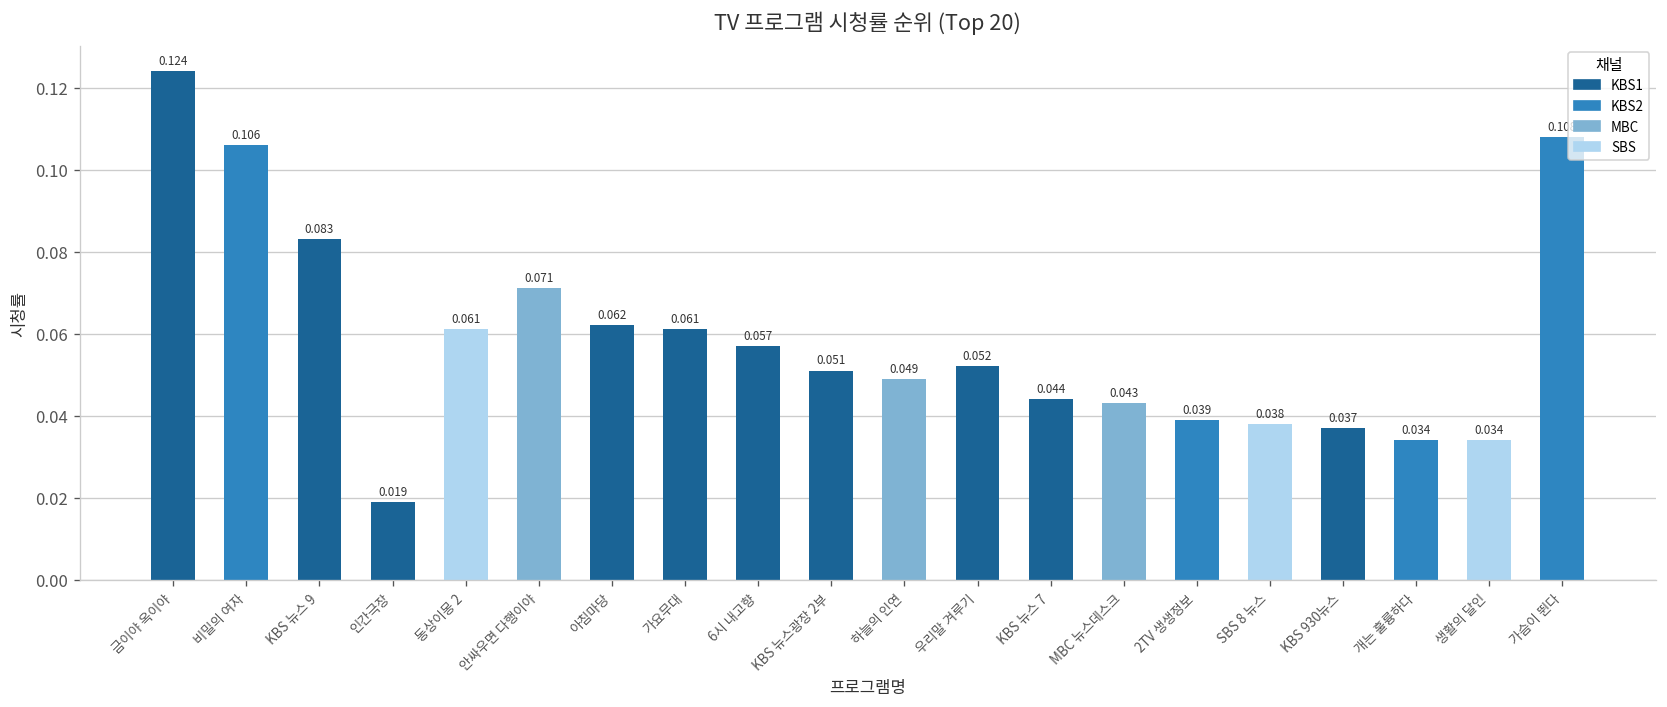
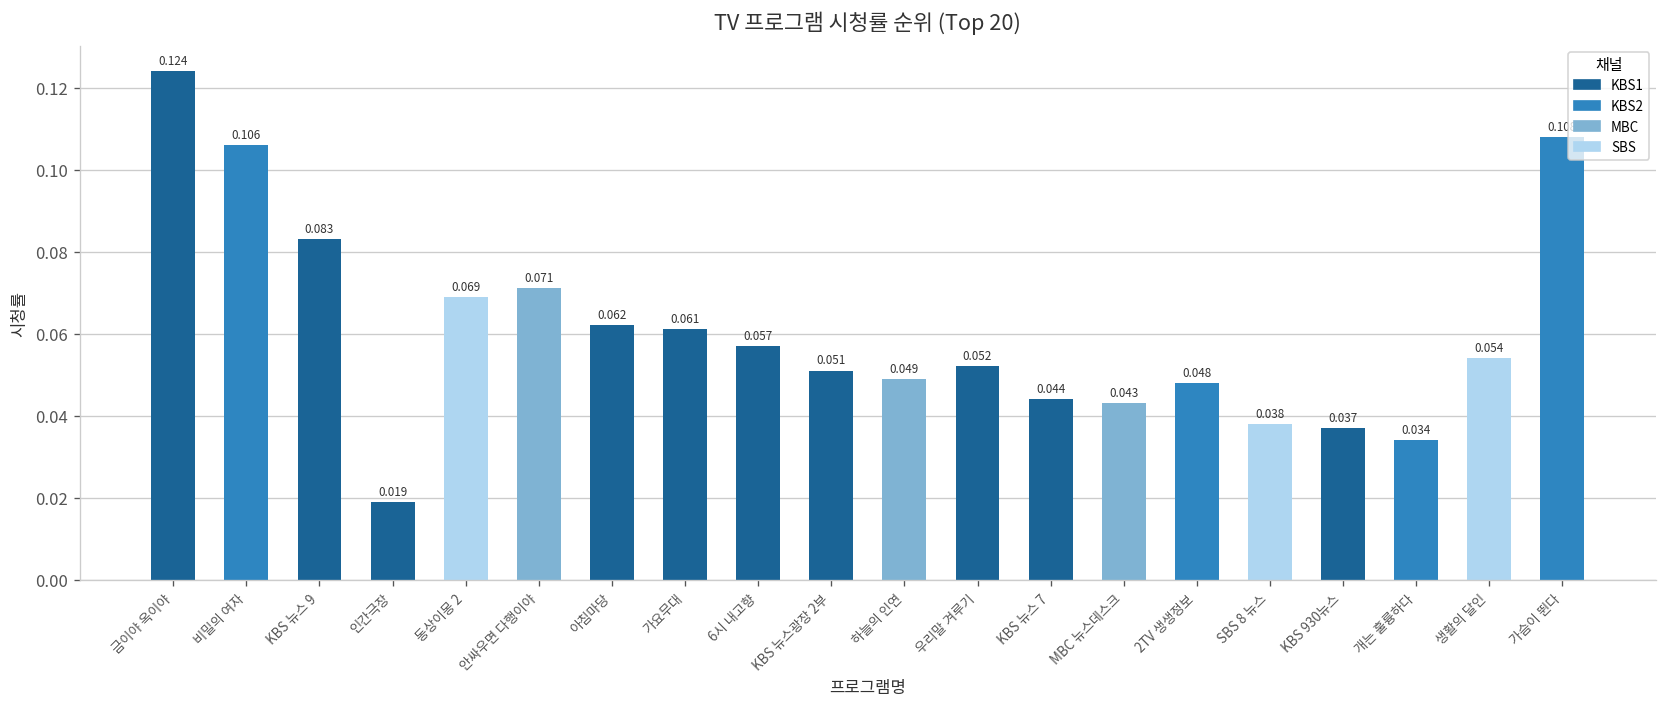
동상이몽 2: 0.061 -> 0.069
2TV 생생정보: 0.039 -> 0.048
생활의 달인: 0.034 -> 0.054
